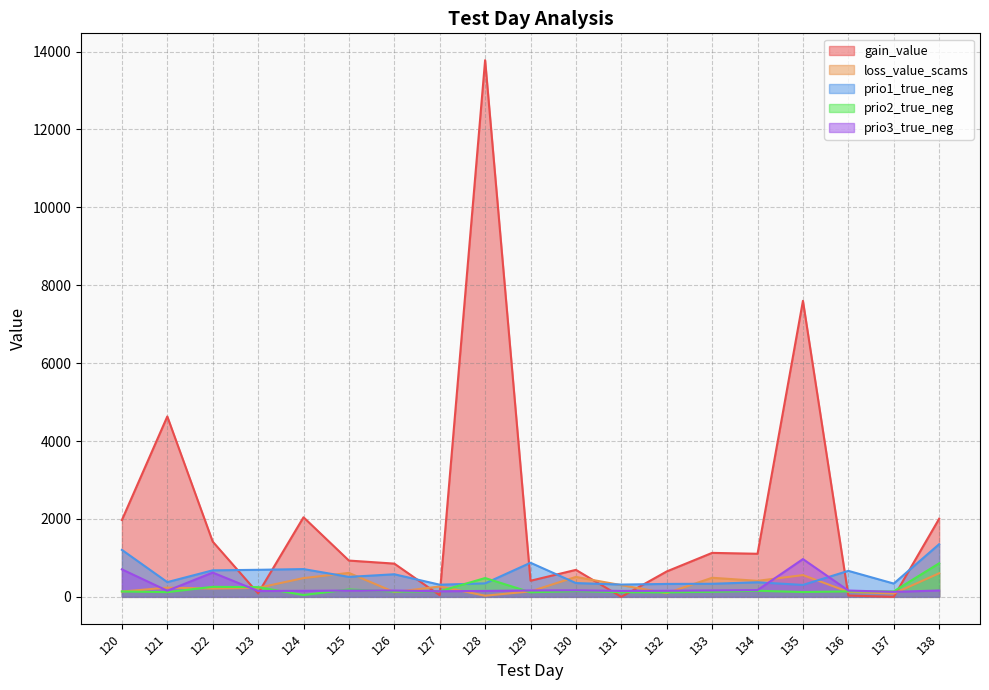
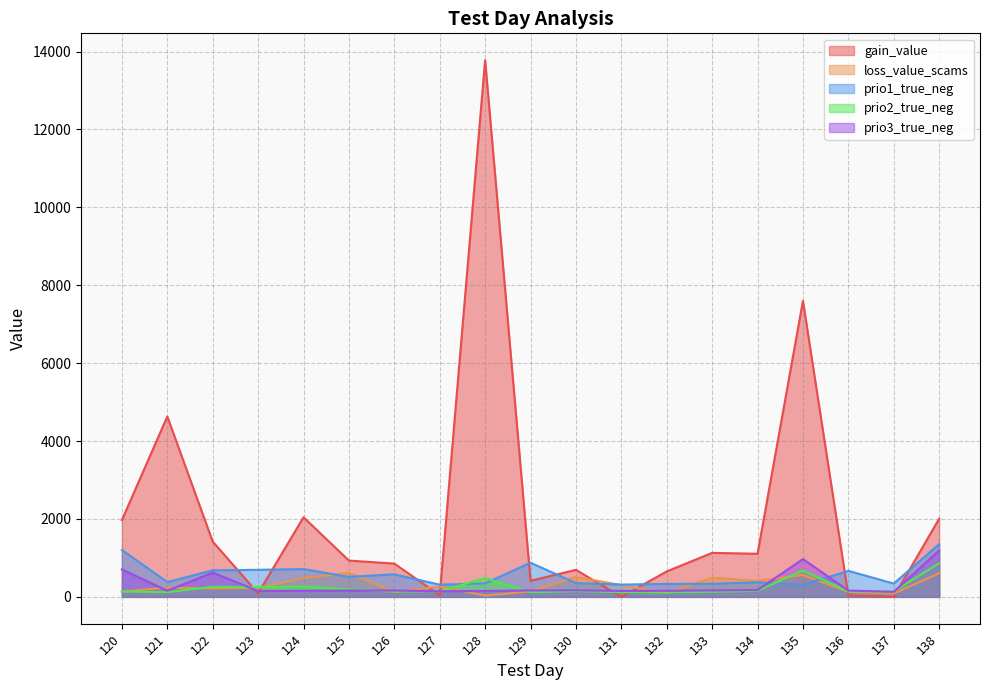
prio2_true_neg, 124: 0 -> 300
prio2_true_neg, 135: 100 -> 700
prio3_true_neg, 138: 200 -> 1200
